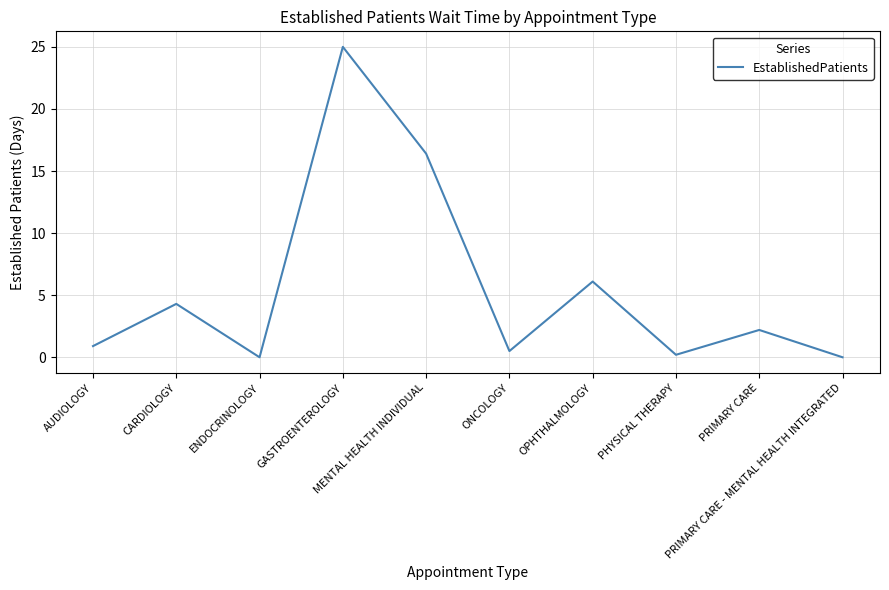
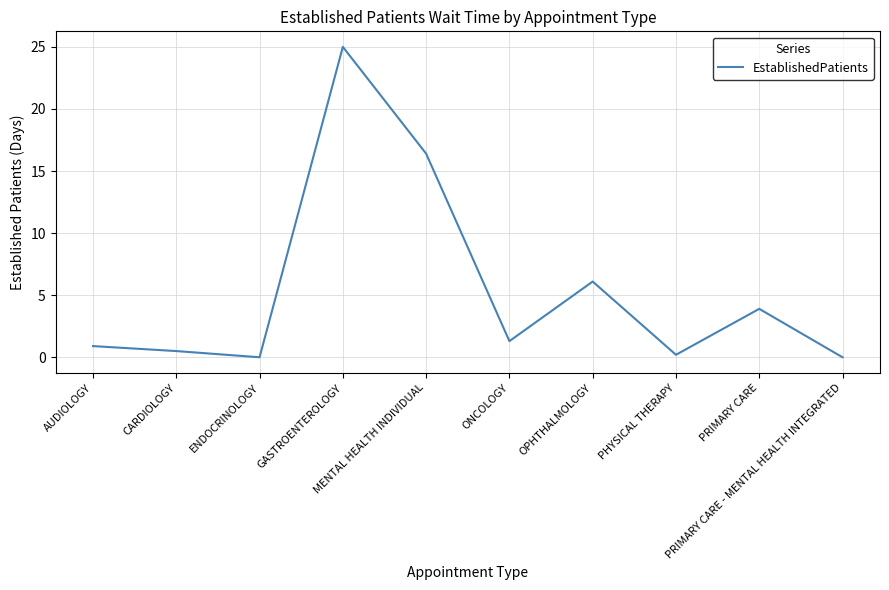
CARDIOLOGY: 4.3 -> 0.5
ONCOLOGY: 0.5 -> 1.3
PRIMARY CARE: 2.2 -> 3.9
